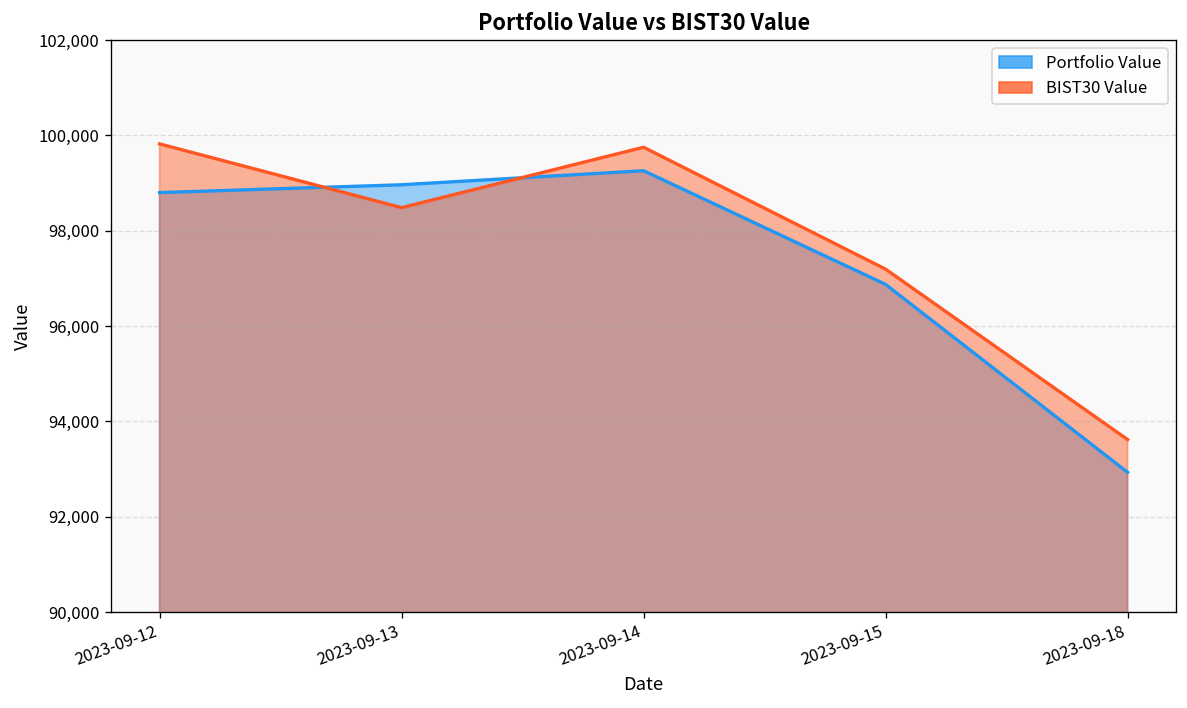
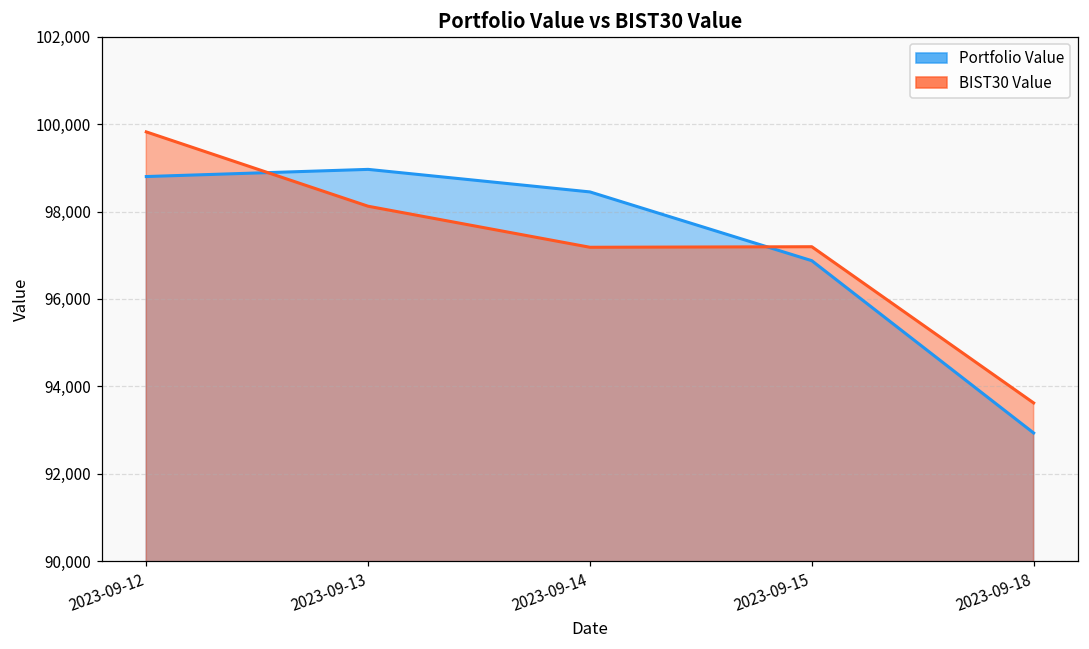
BIST30 Value, 2023-09-13: 98,500 -> 98,100
Portfolio Value, 2023-09-14: 99,300 -> 98,400
BIST30 Value, 2023-09-14: 99,800 -> 97,200
